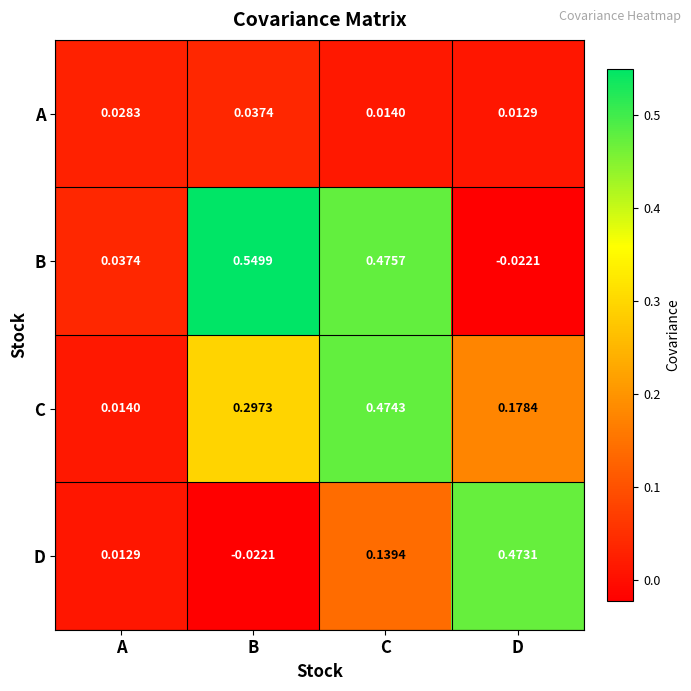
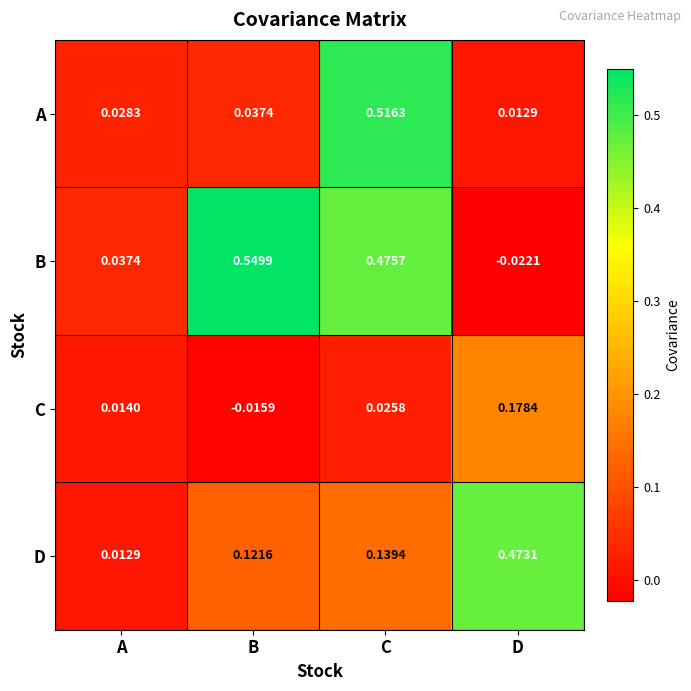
A, C: 0.0140 -> 0.5163
C, B: 0.2973 -> -0.0159
C, C: 0.4743 -> 0.0258
D, B: -0.0221 -> 0.1216
